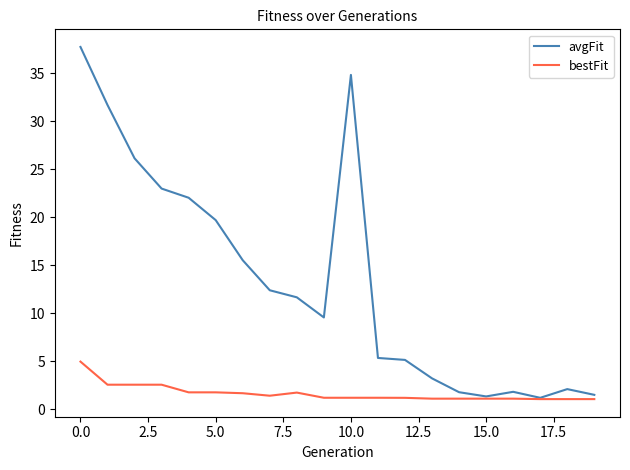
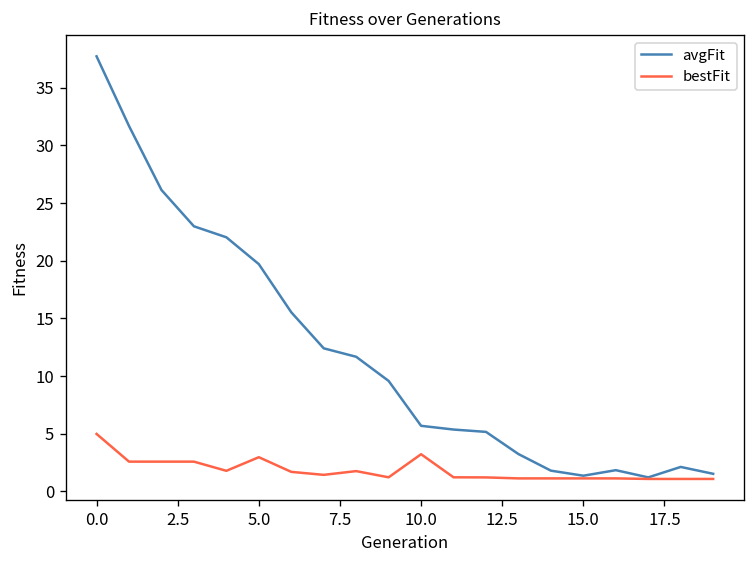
bestFit, 5.0: 2 -> 3
avgFit, 10.0: 35 -> 6
bestFit, 10.0: 1 -> 3
